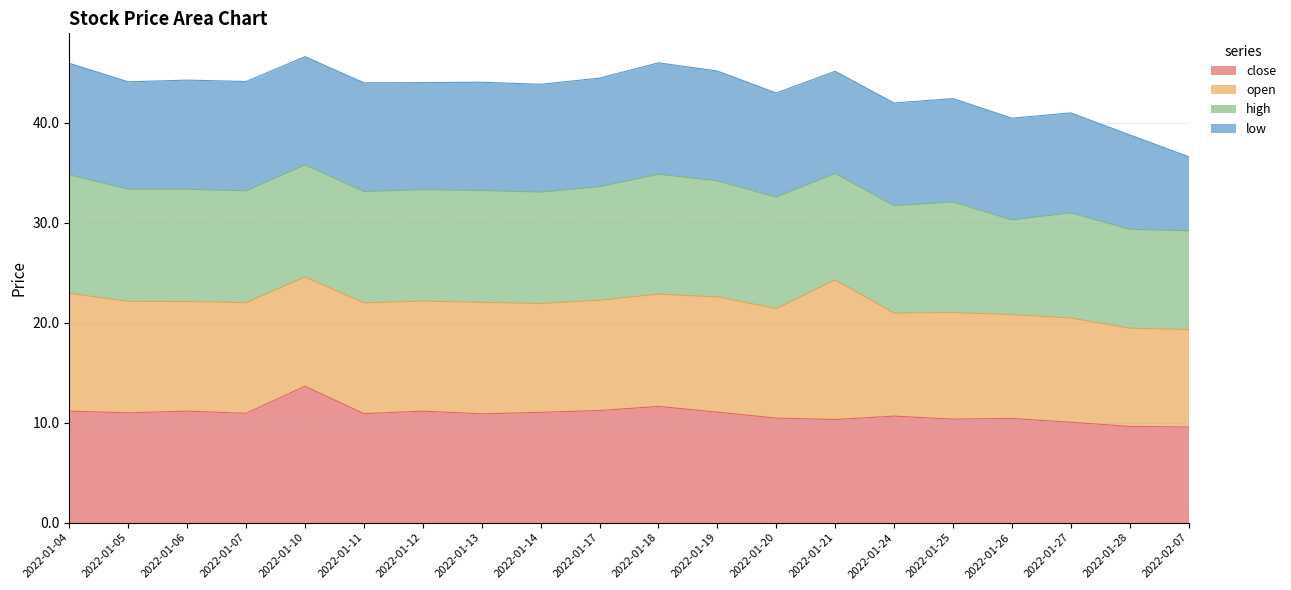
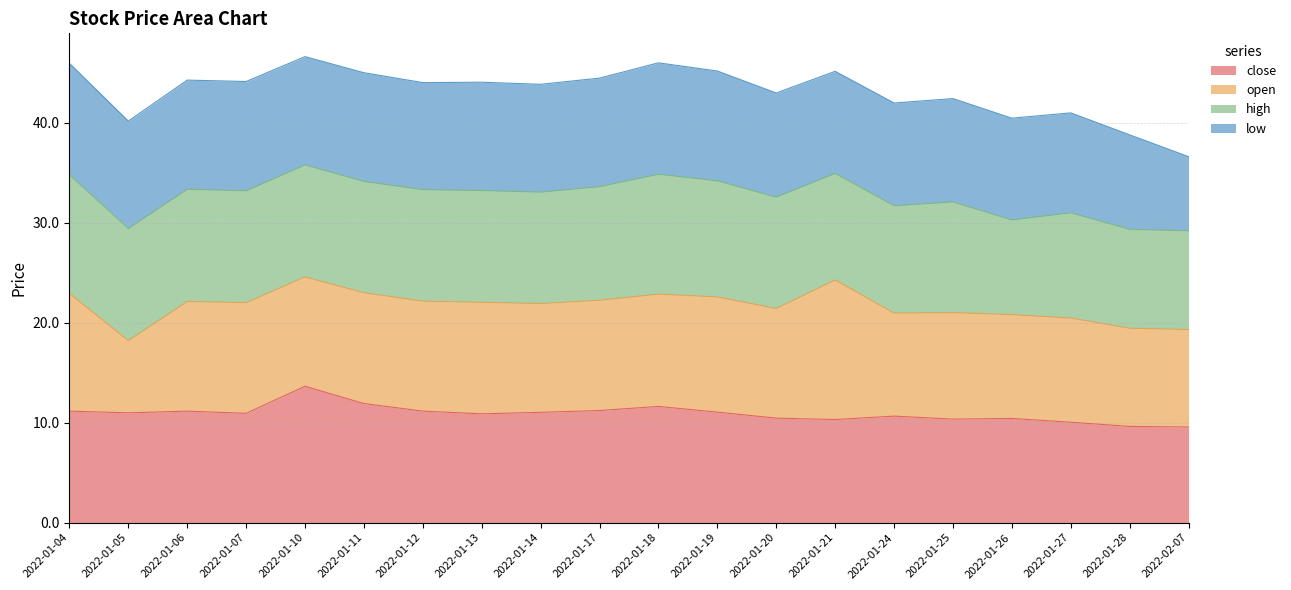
open, 2022-01-05: 11 -> 7
close, 2022-01-11: 11 -> 12
